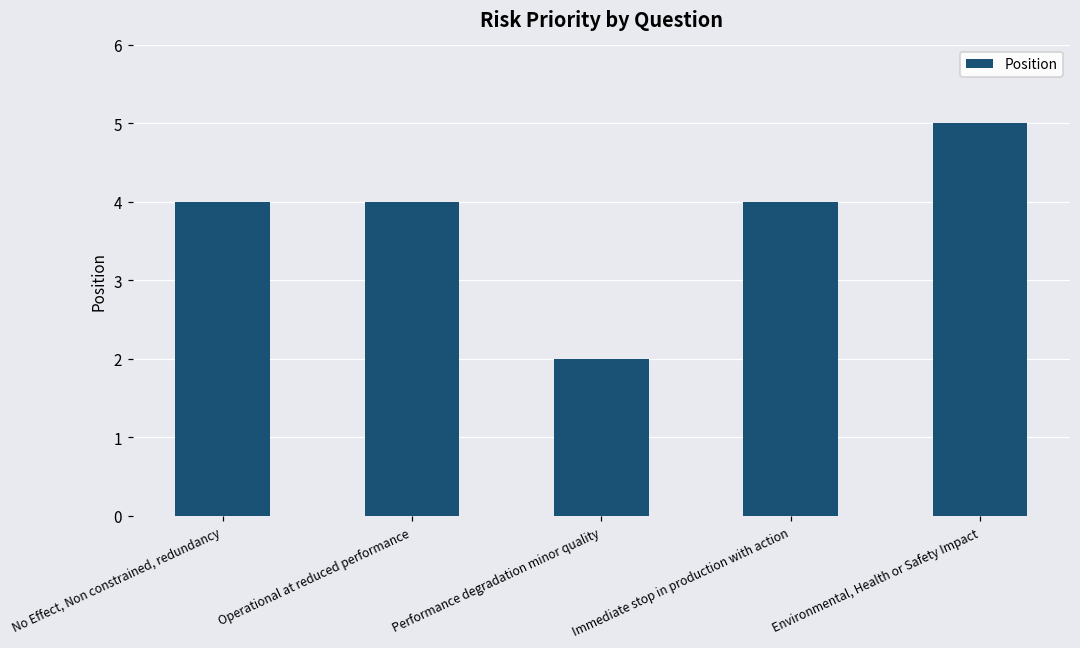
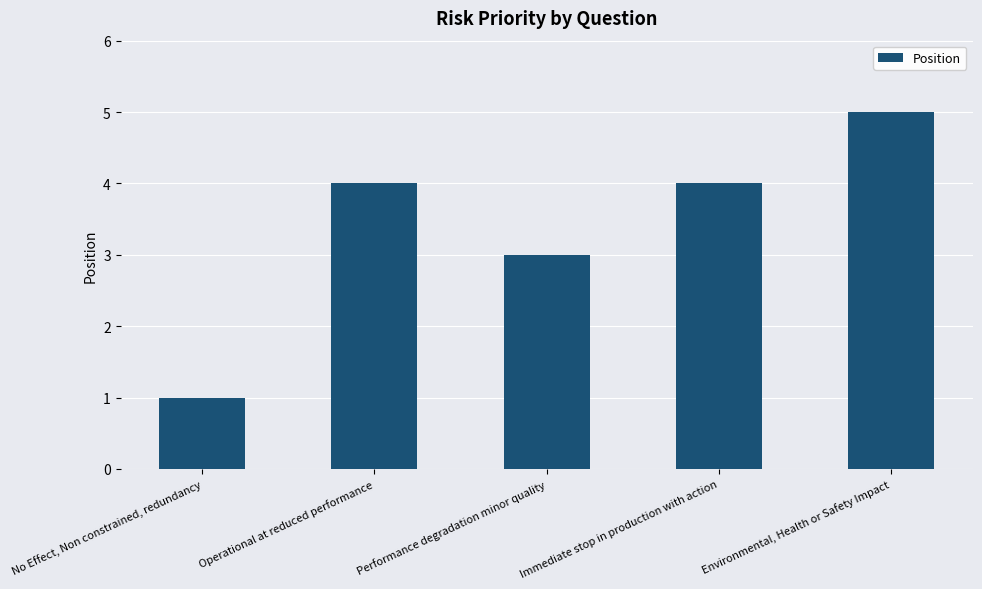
No Effect, Non constrained, redundancy: 4 -> 1
Performance degradation minor quality: 2 -> 3
